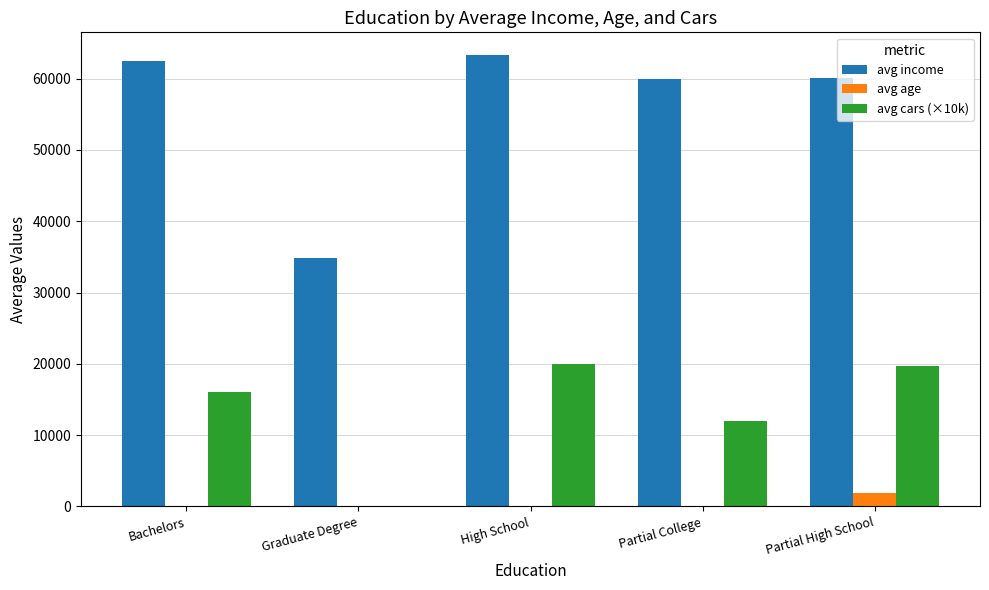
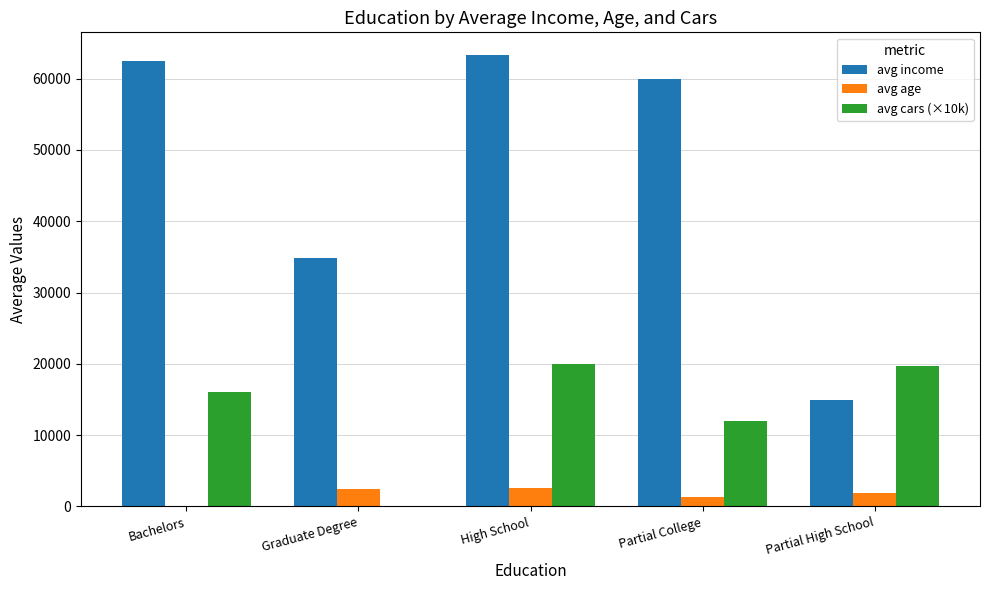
avg age, Graduate Degree: 0 -> 2000
avg age, High School: 0 -> 3000
avg age, Partial College: 0 -> 1000
avg income, Partial High School: 60000 -> 15000
